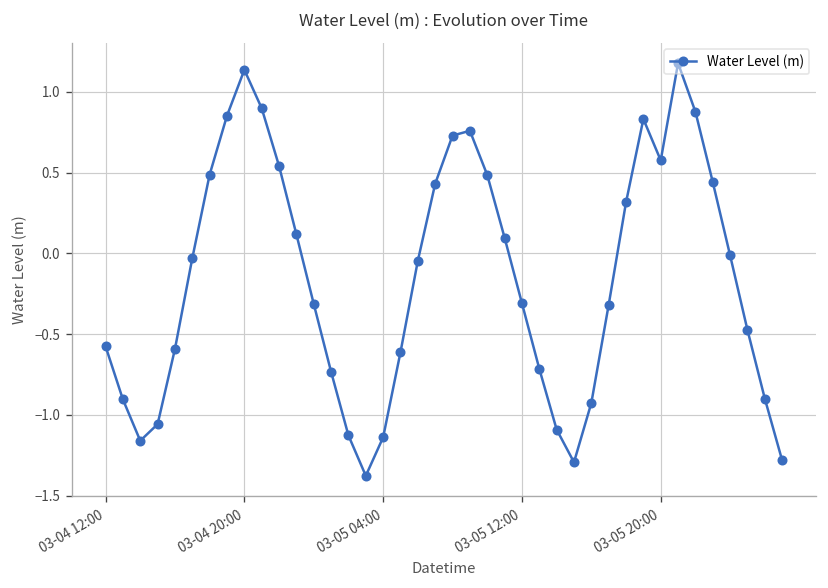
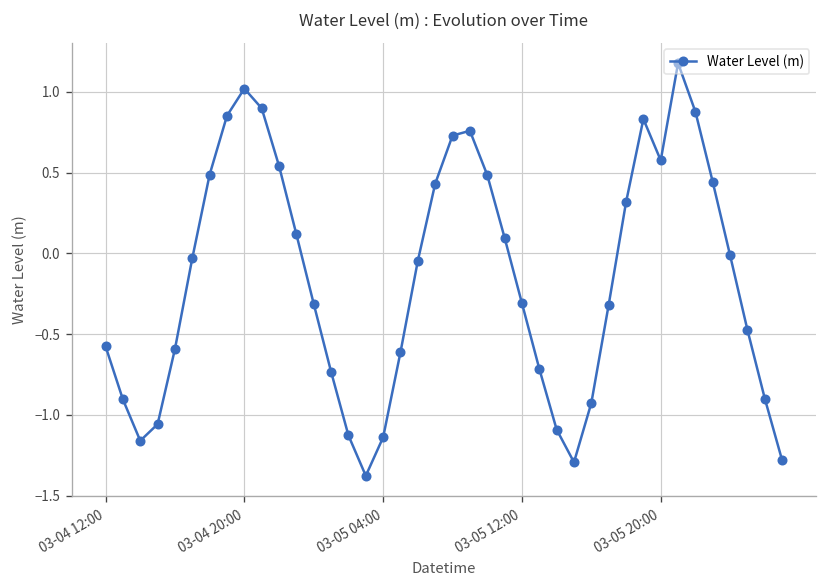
03-04 20:00: 1.14 -> 1.02
